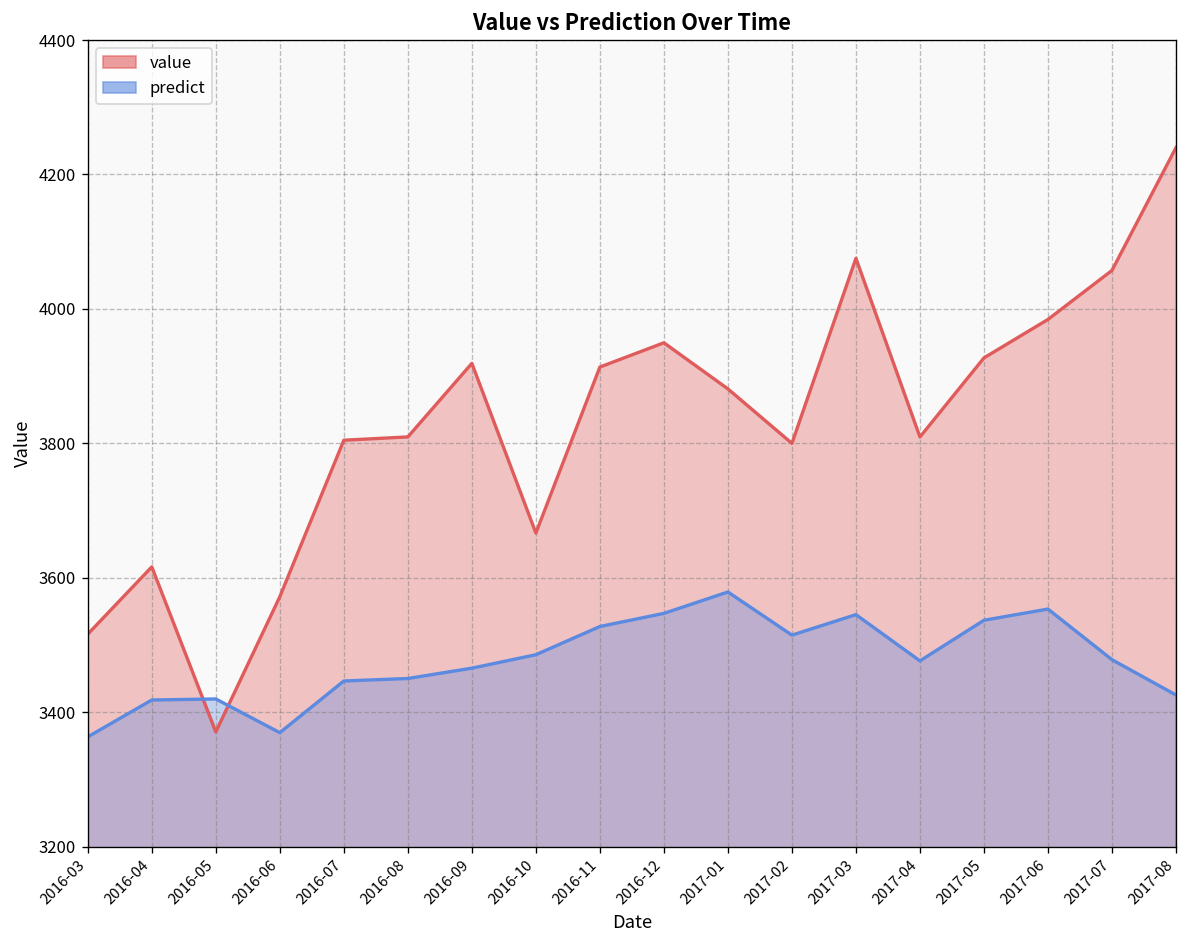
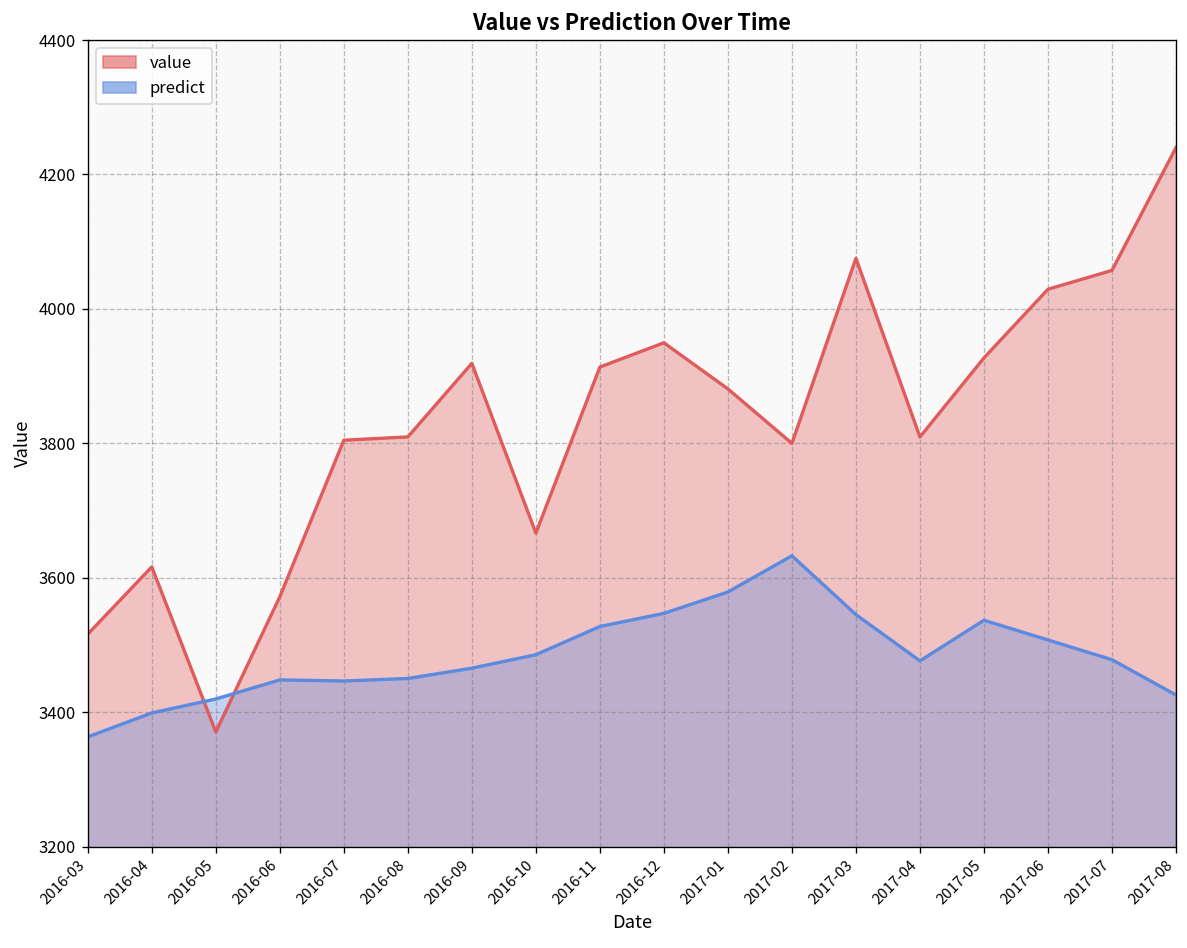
predict, 2016-04: 3420 -> 3400
predict, 2016-06: 3370 -> 3450
predict, 2017-02: 3510 -> 3630
value, 2017-06: 3980 -> 4030
predict, 2017-06: 3550 -> 3510
